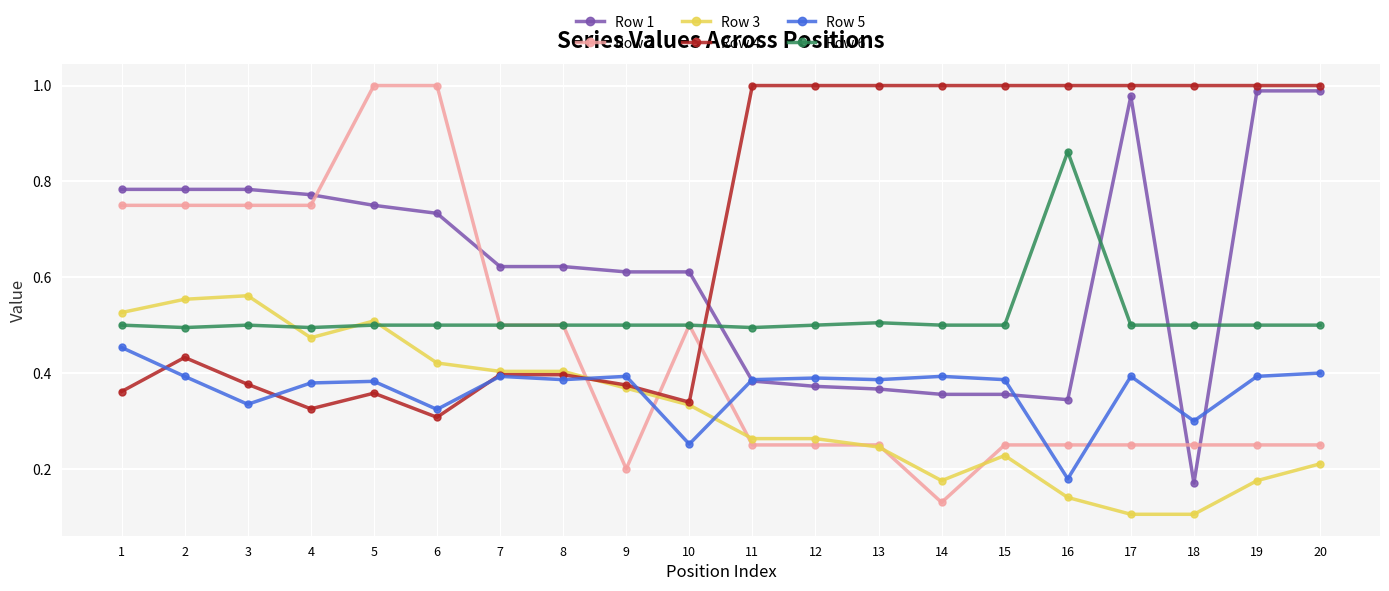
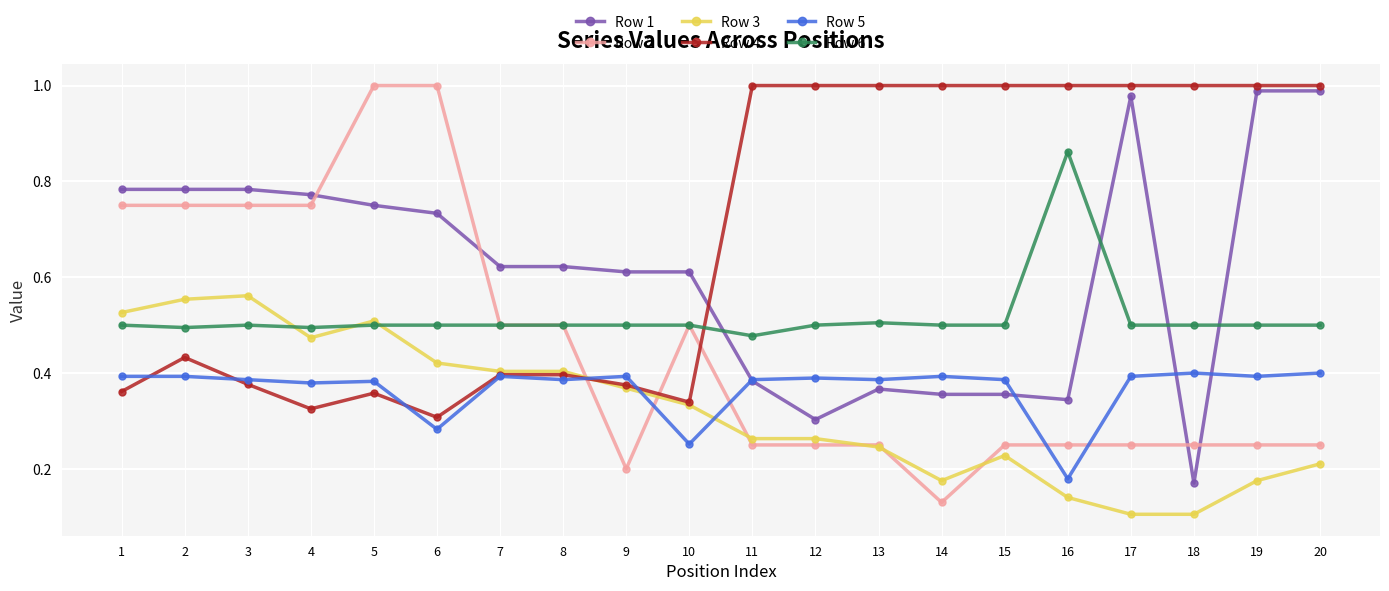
Row 5, 1: 0.45 -> 0.39
Row 5, 3: 0.33 -> 0.39
Row 5, 6: 0.32 -> 0.28
Row 6, 11: 0.49 -> 0.48
Row 1, 12: 0.37 -> 0.30
Row 5, 18: 0.3 -> 0.4
